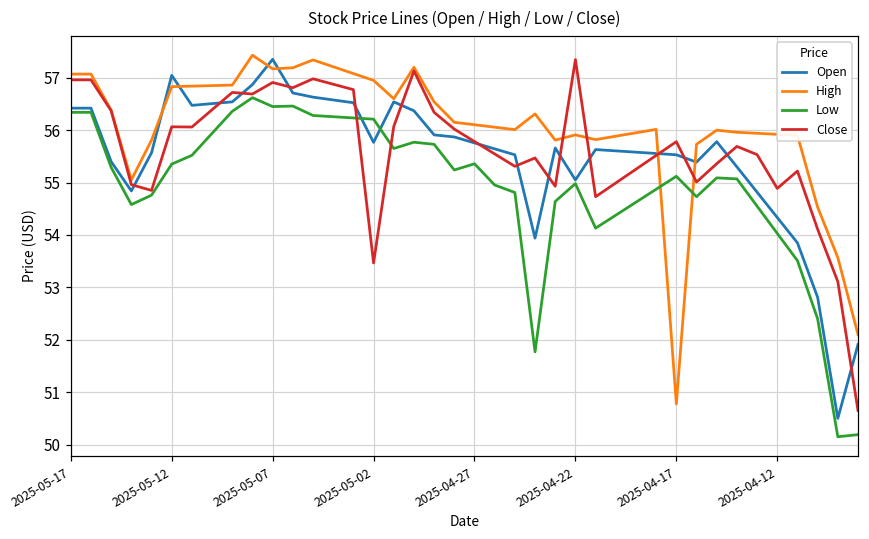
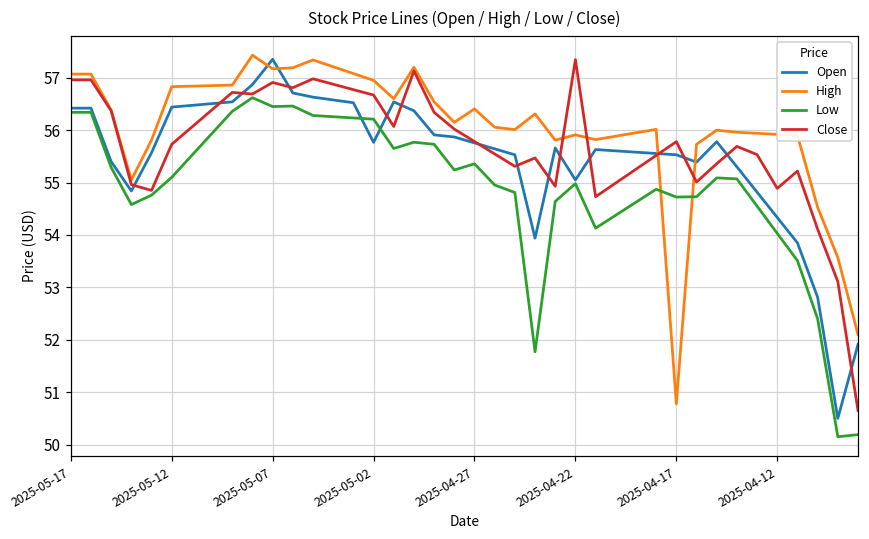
Open, 2025-05-12: 57.0 -> 56.4
Low, 2025-05-12: 55.4 -> 55.1
Close, 2025-05-12: 56.1 -> 55.7
Close, 2025-05-02: 53.5 -> 56.7
High, 2025-04-27: 56.1 -> 56.4
Low, 2025-04-17: 55.1 -> 54.7
